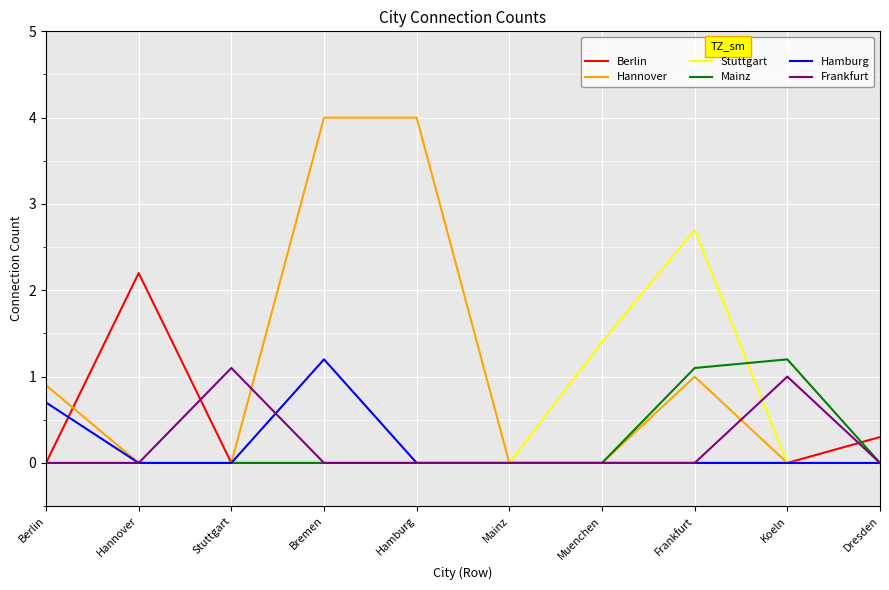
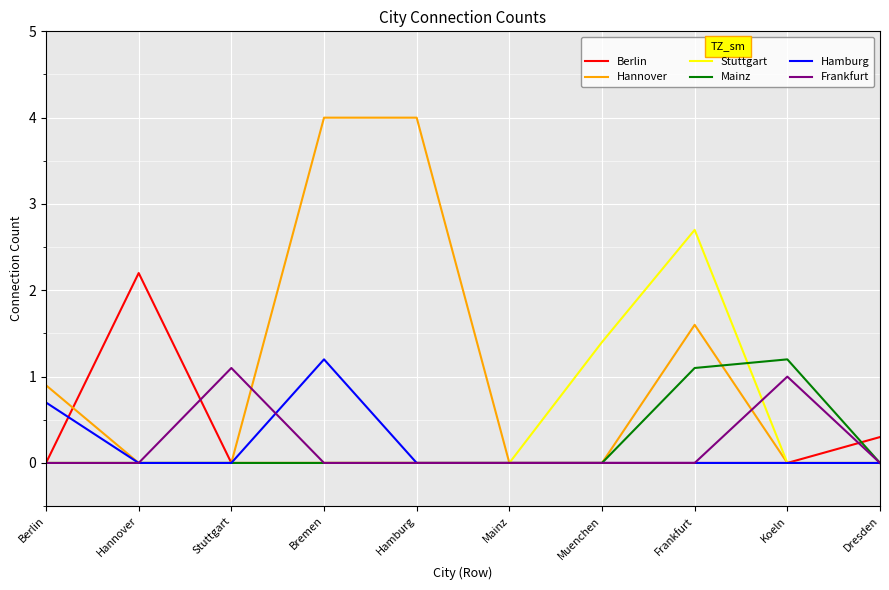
Hannover, Frankfurt: 1.0 -> 1.6
